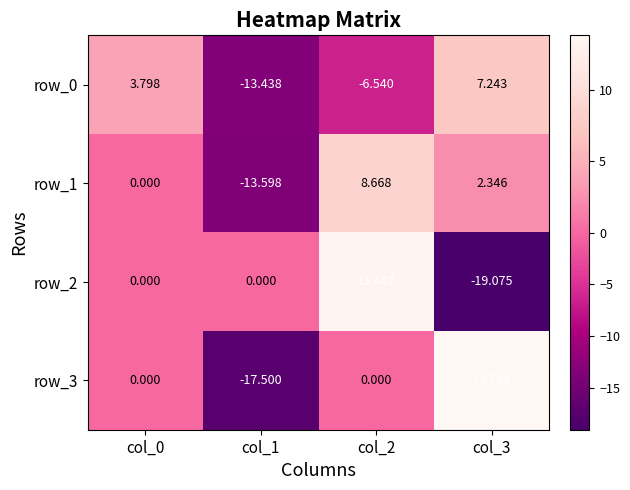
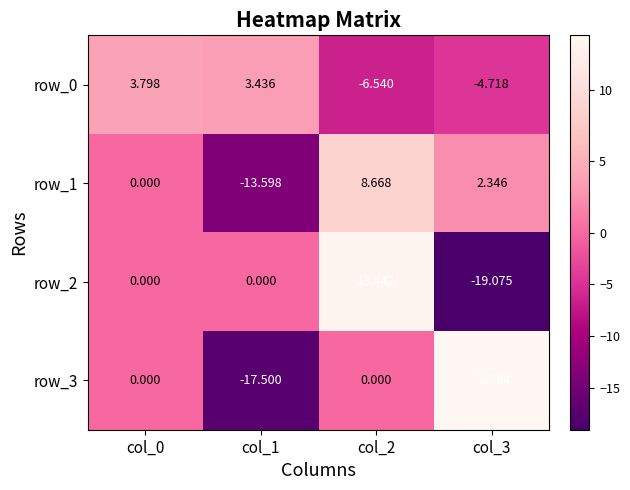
row_0, col_1: -13.438 -> 3.436
row_0, col_3: 7.243 -> -4.718
